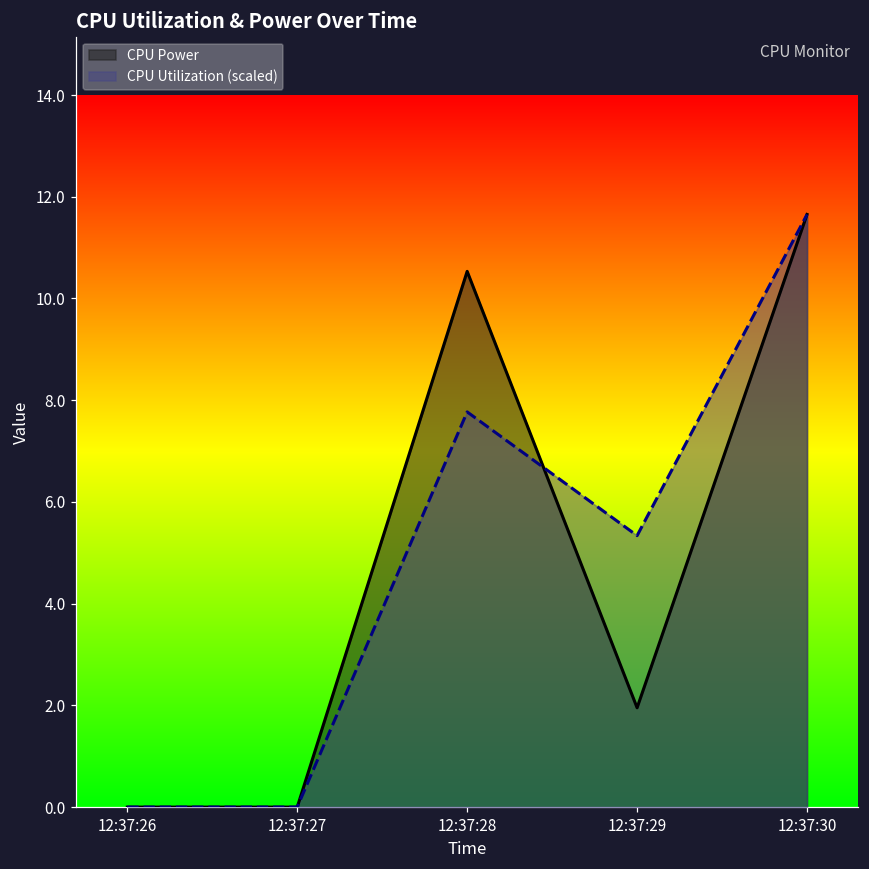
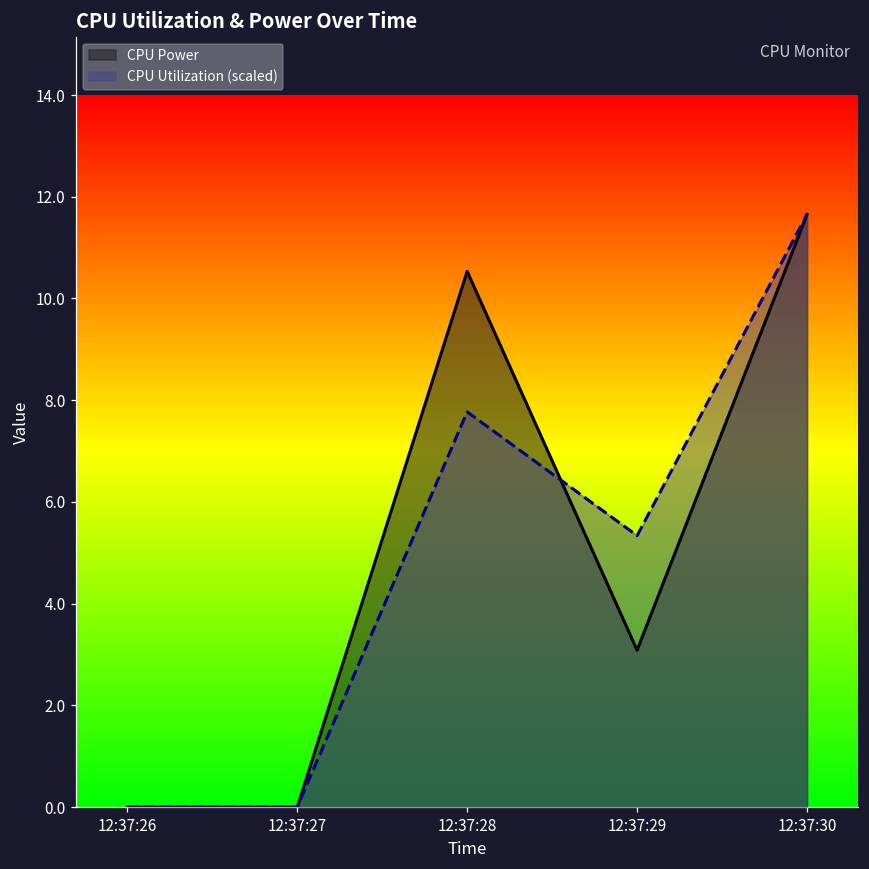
CPU Power, 12:37:29: 2.0 -> 3.1
